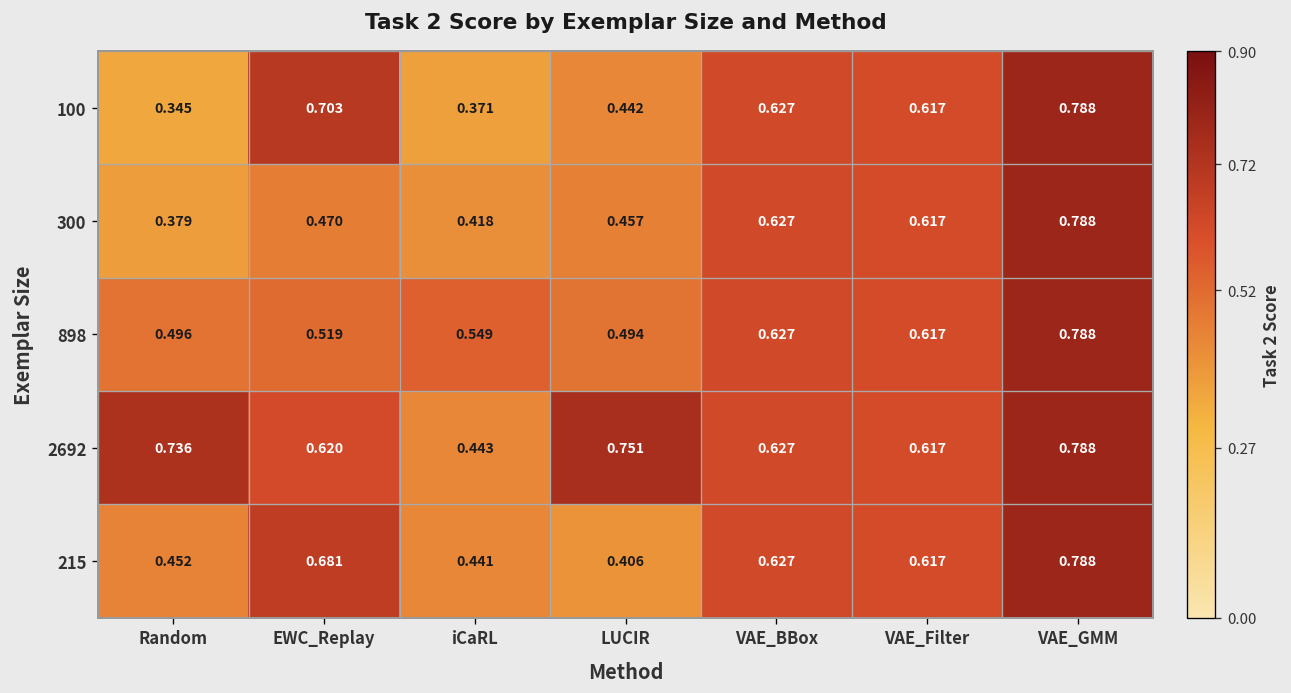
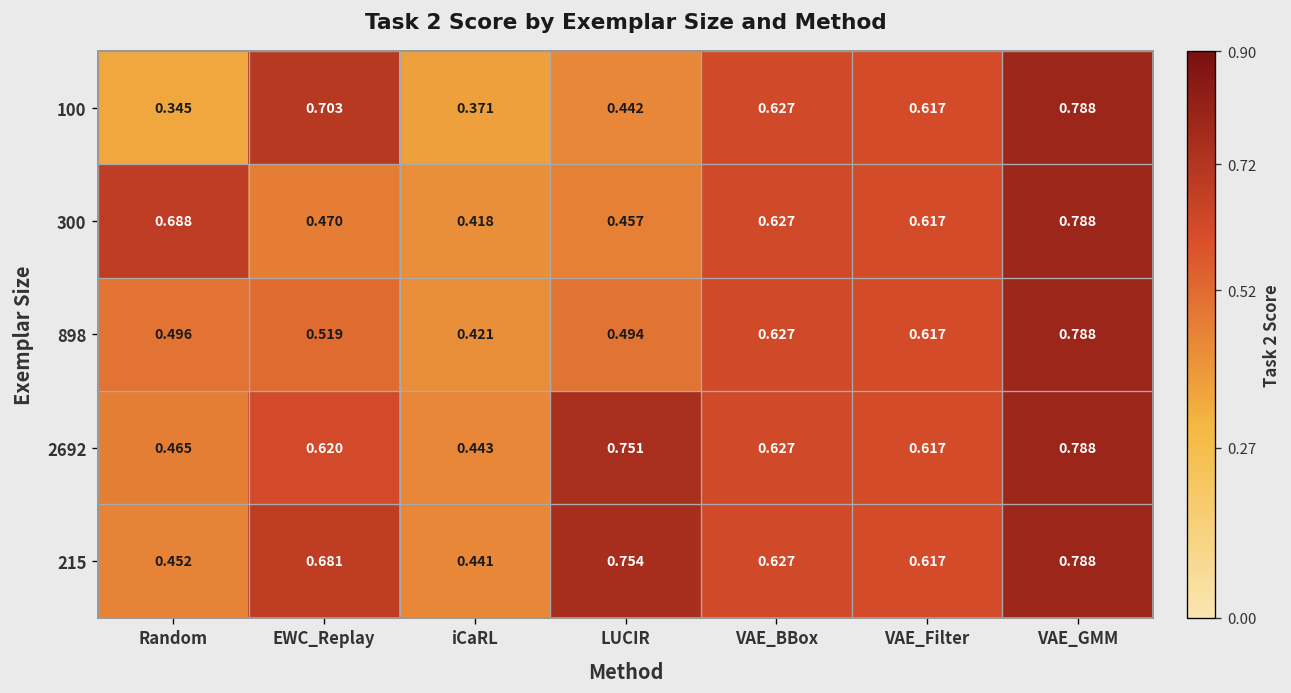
300, Random: 0.379 -> 0.688
898, iCaRL: 0.549 -> 0.421
2692, Random: 0.736 -> 0.465
215, LUCIR: 0.406 -> 0.754
